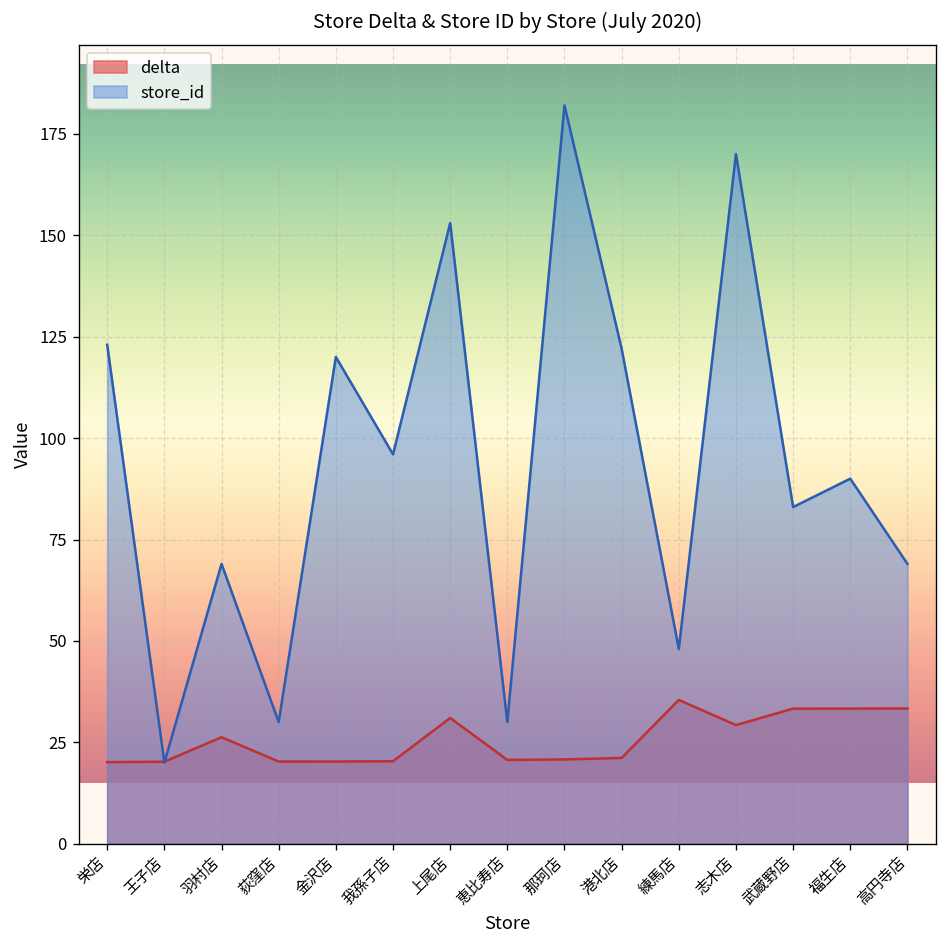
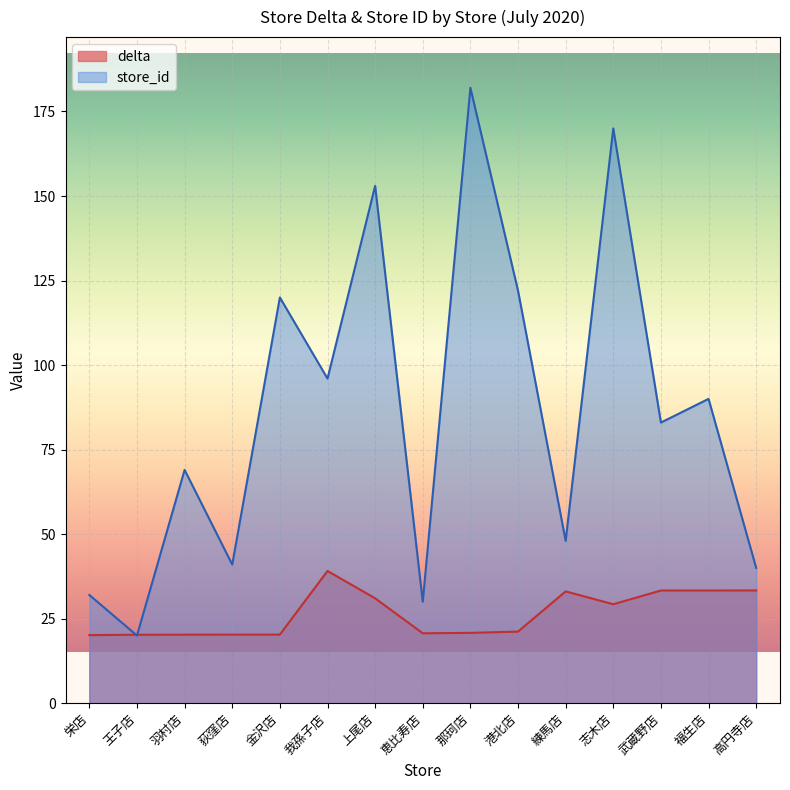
store_id, 栄店: 123 -> 32
delta, 羽村店: 26 -> 20
store_id, 荻窪店: 30 -> 41
delta, 我孫子店: 20 -> 39
delta, 練馬店: 35 -> 33
store_id, 高円寺店: 69 -> 40
